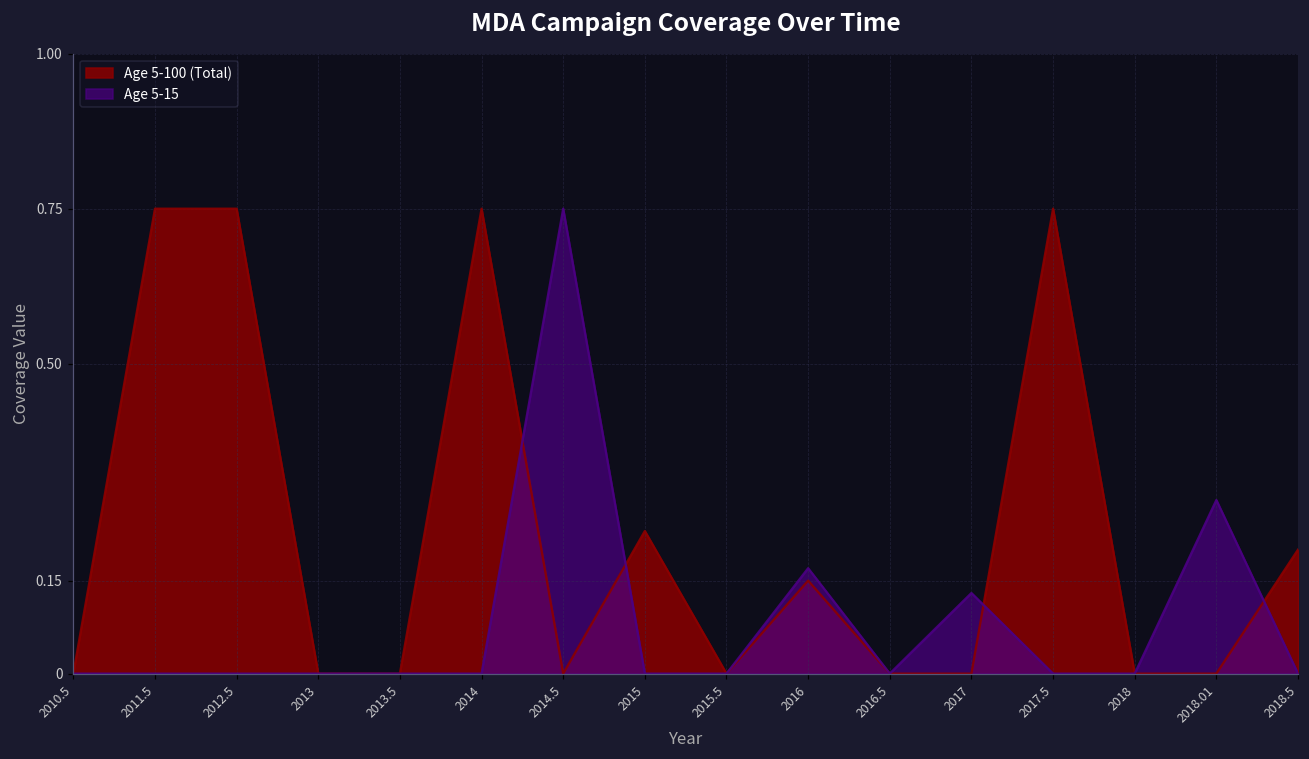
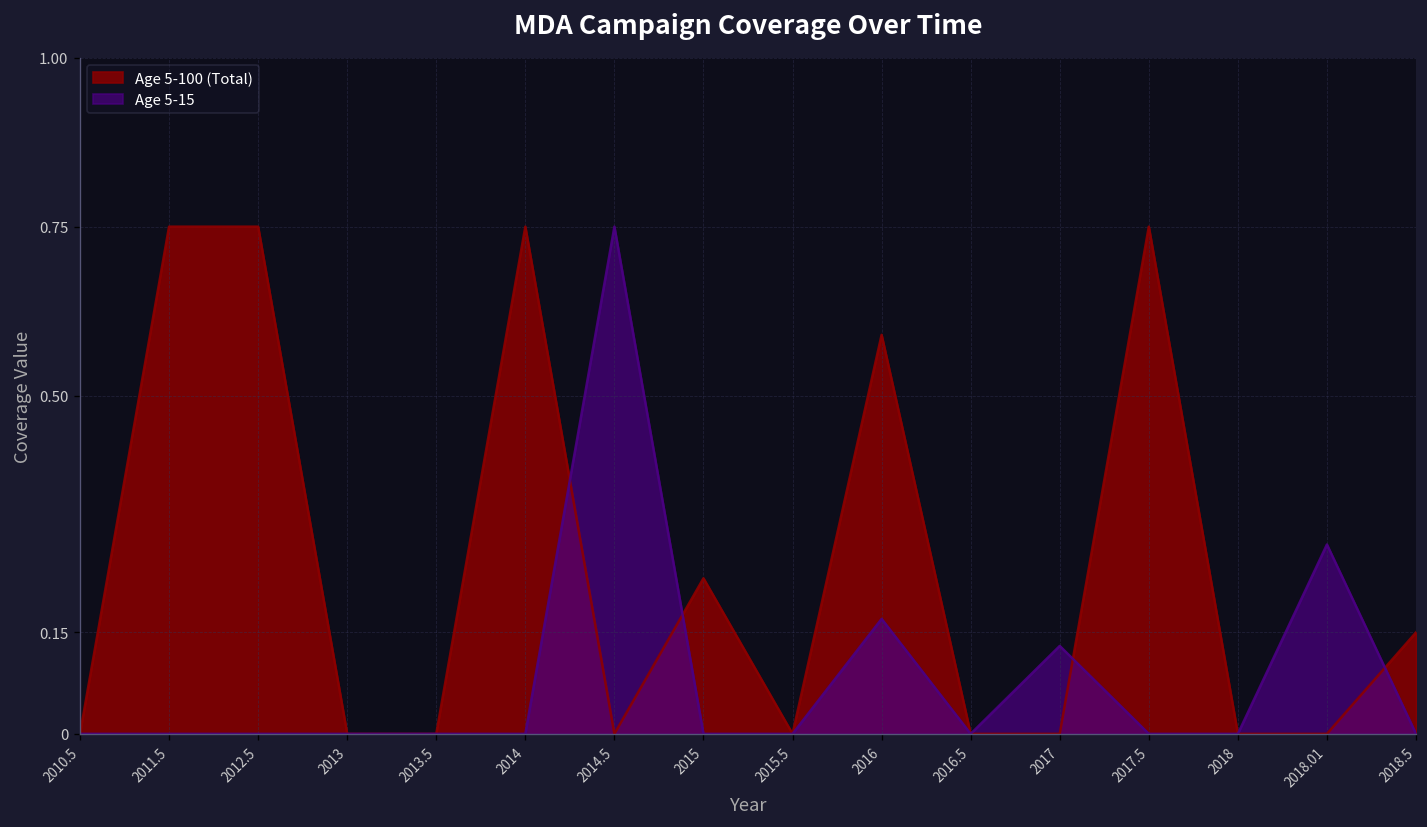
Age 5-100 (Total), 2016: 0.15 -> 0.59
Age 5-100 (Total), 2018.5: 0.20 -> 0.15
